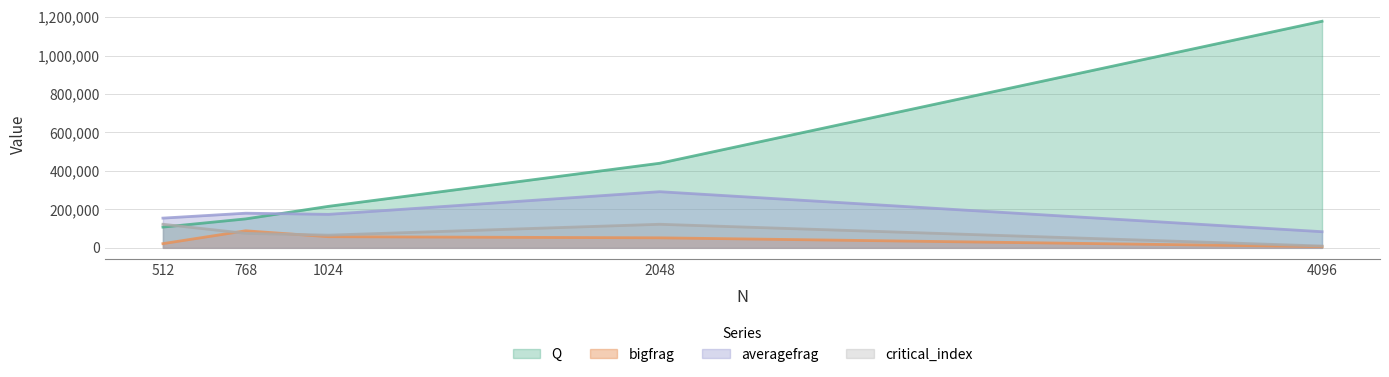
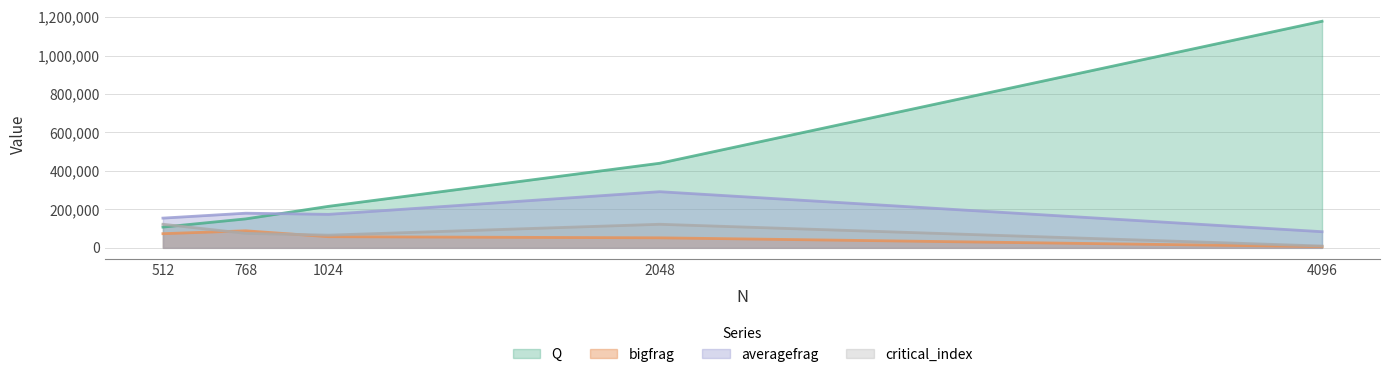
bigfrag, 512: 20,000 -> 70,000
